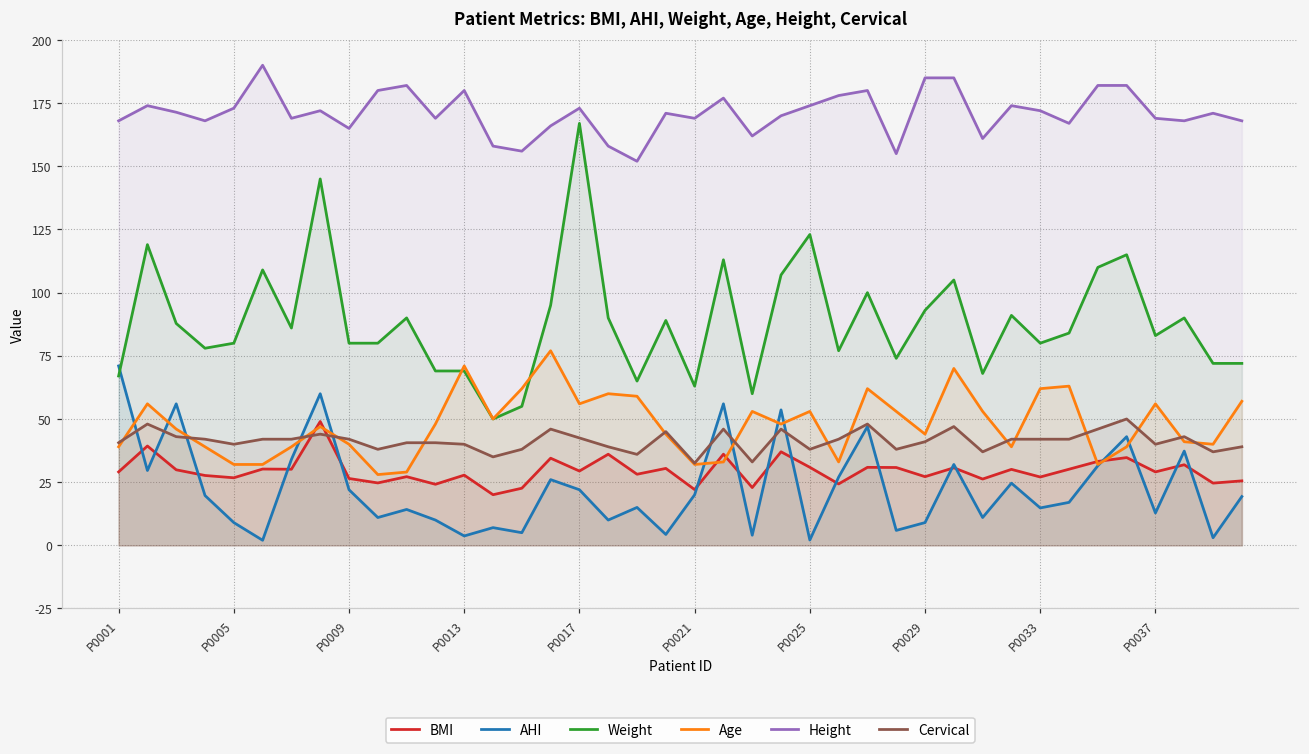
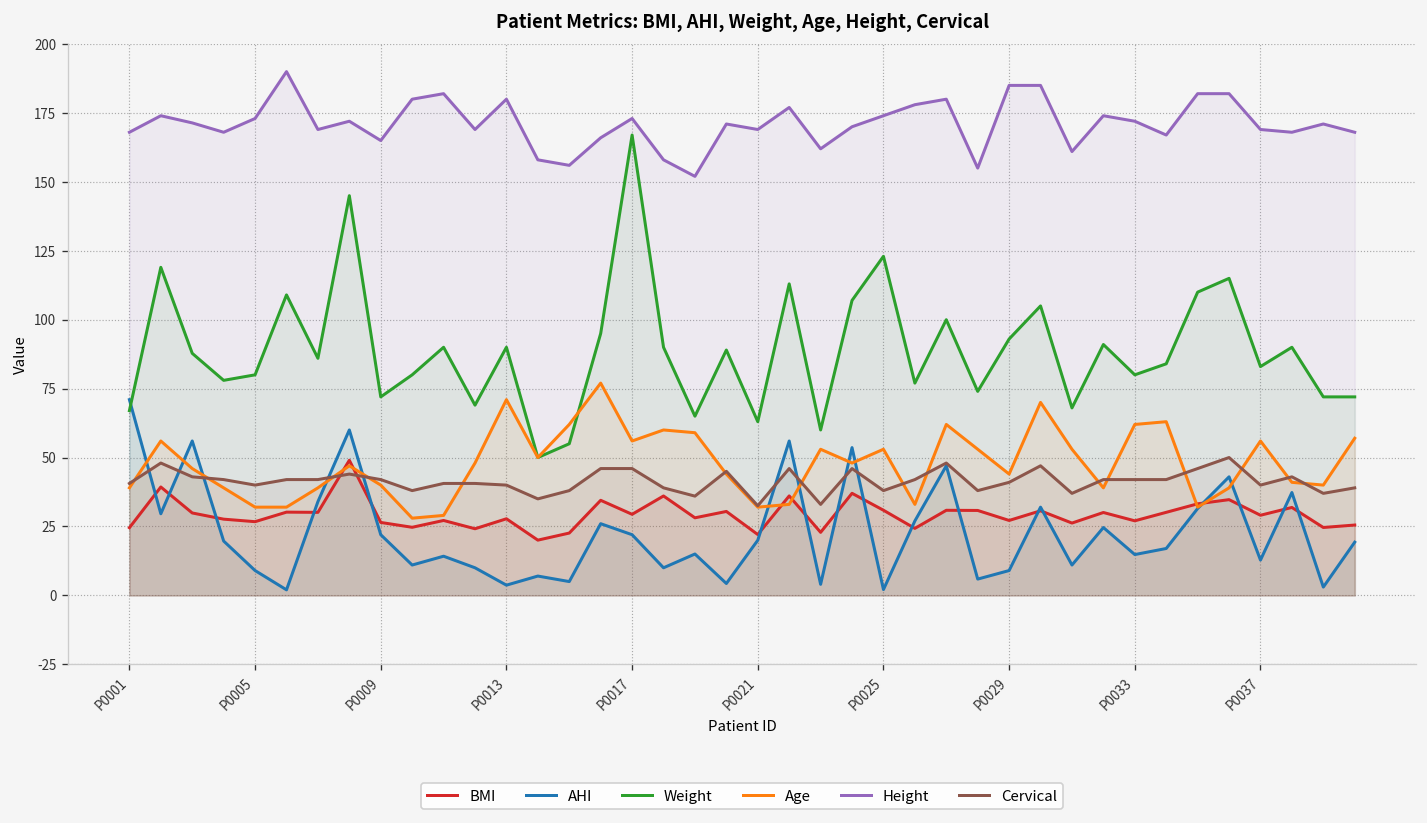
BMI, P0001: 29 -> 25
Weight, P0009: 80 -> 72
Weight, P0013: 69 -> 90
Cervical, P0017: 43 -> 46
